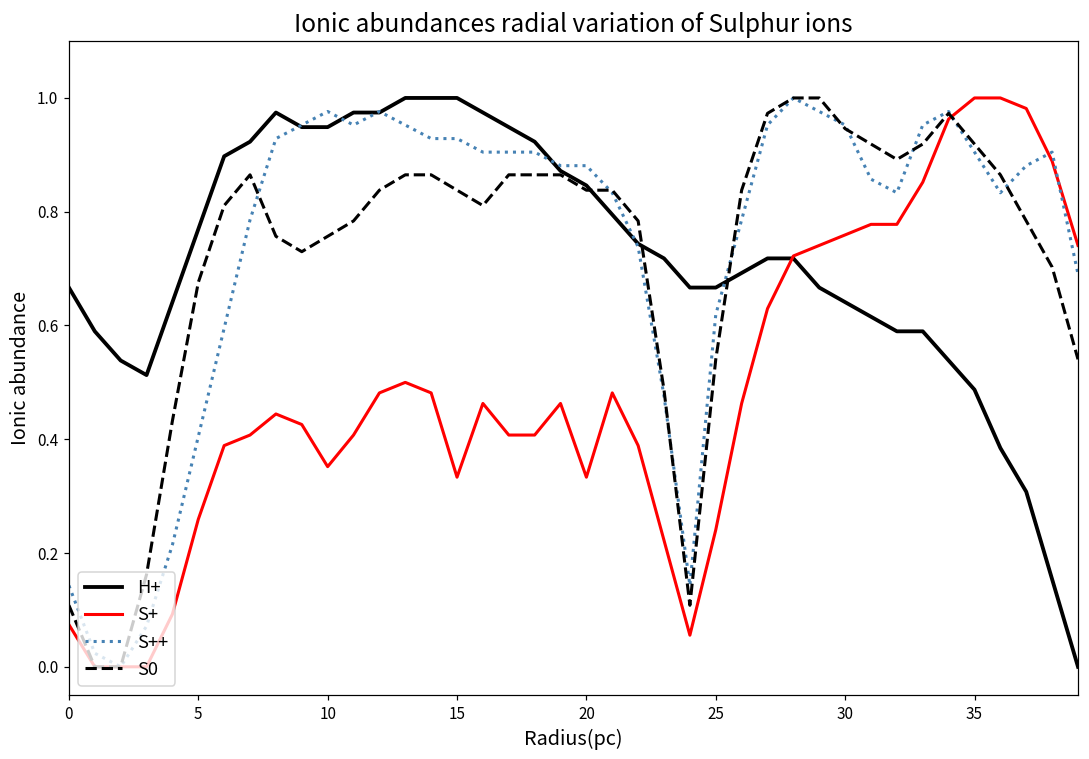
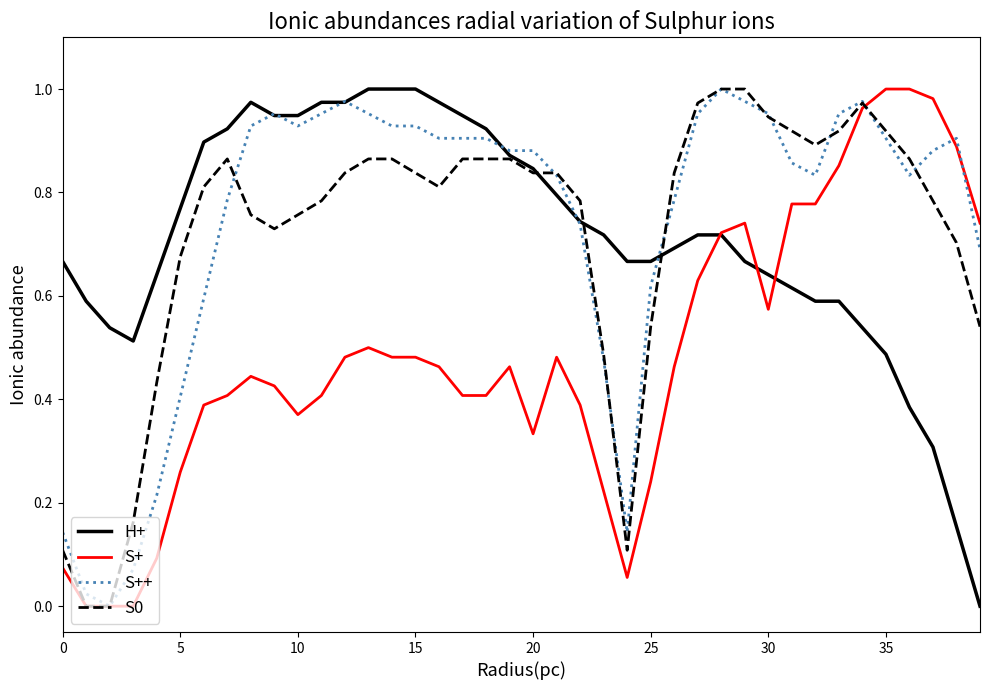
S+, 10: 0.35 -> 0.37
S++, 10: 0.98 -> 0.93
S+, 15: 0.33 -> 0.48
S+, 30: 0.76 -> 0.57
